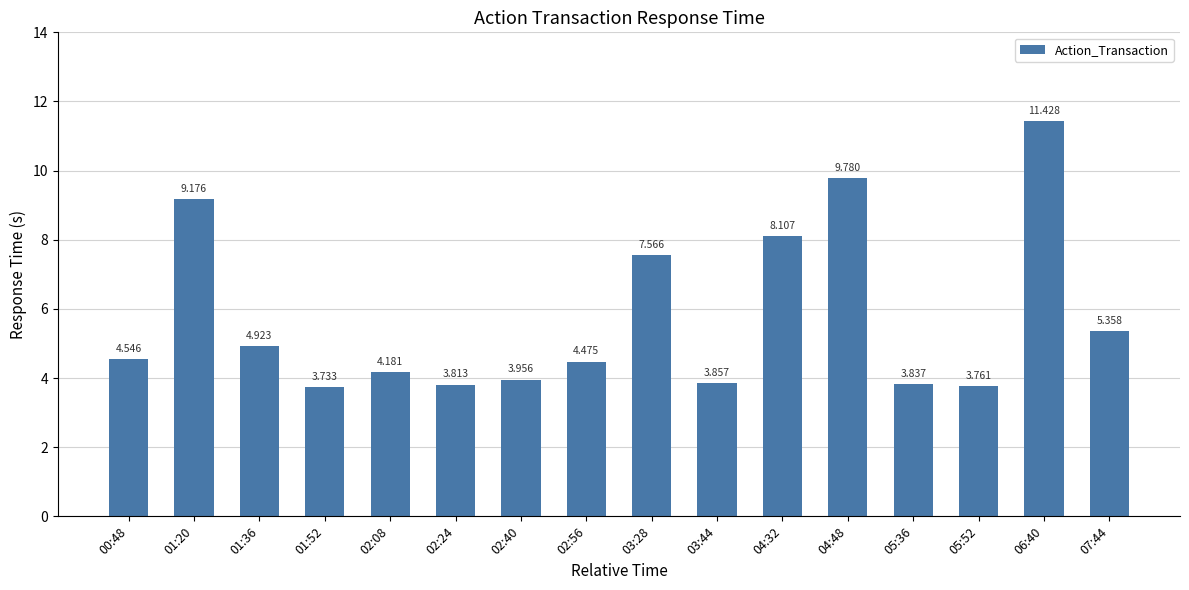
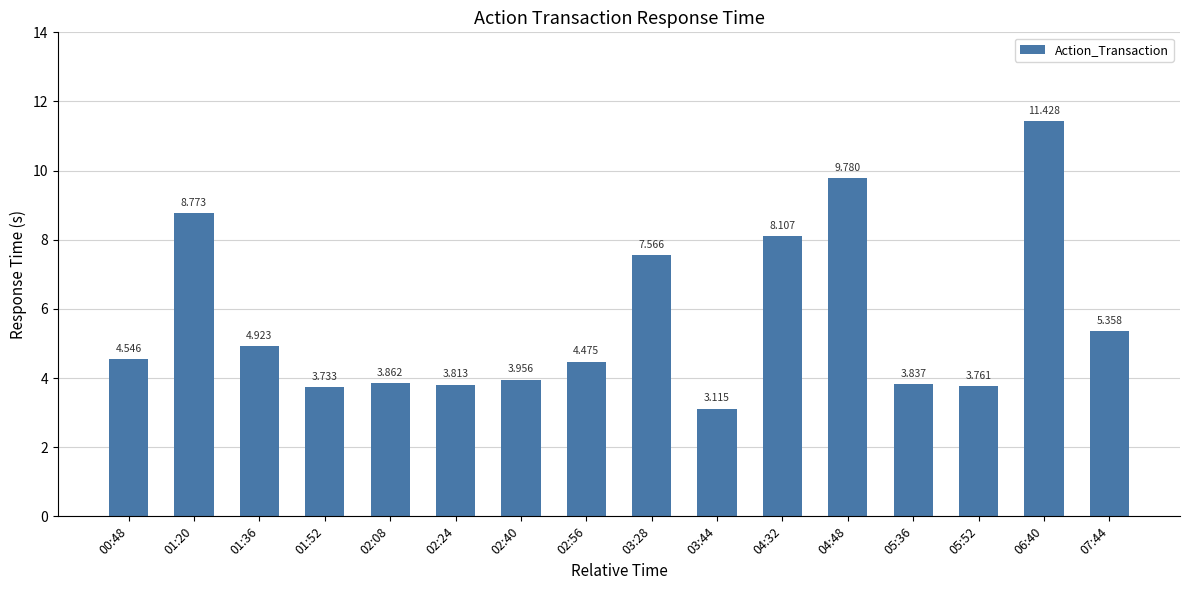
01:20: 9.176 -> 8.773
02:08: 4.181 -> 3.862
03:44: 3.857 -> 3.115
